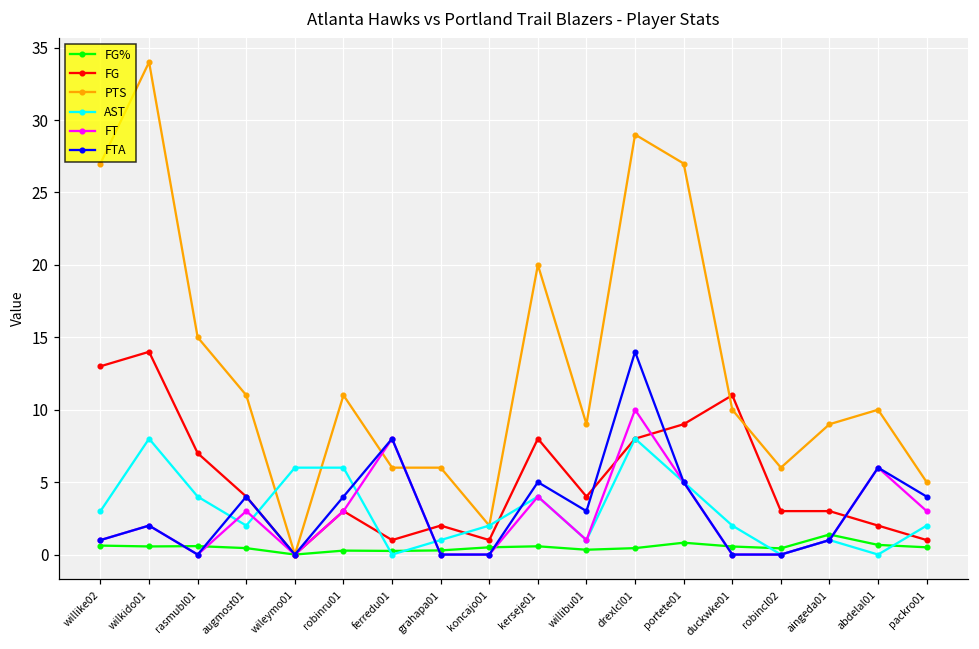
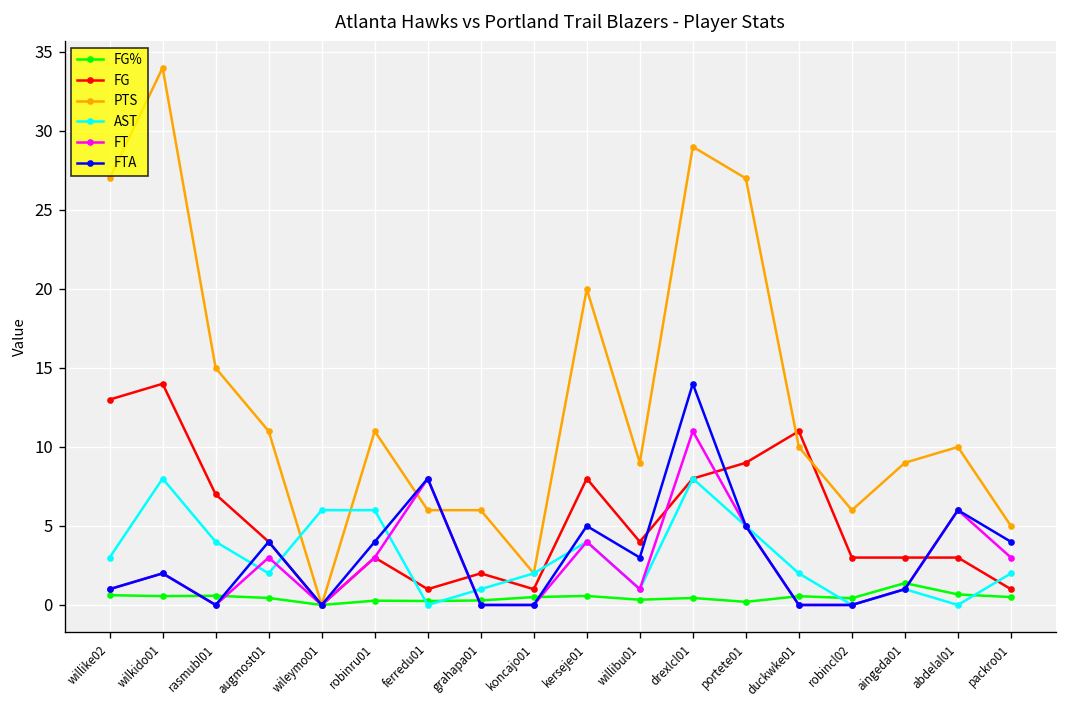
FT, drexlcl01: 10 -> 11
FG%, portete01: 0.8 -> 0.2
FG, abdelal01: 2 -> 3
